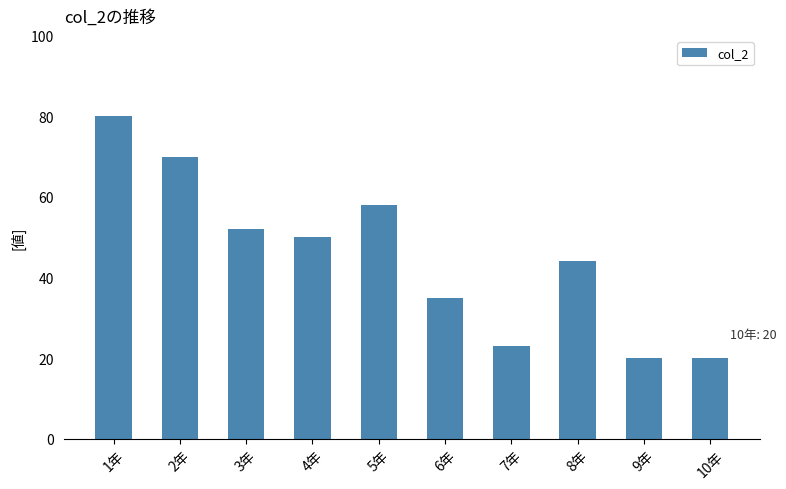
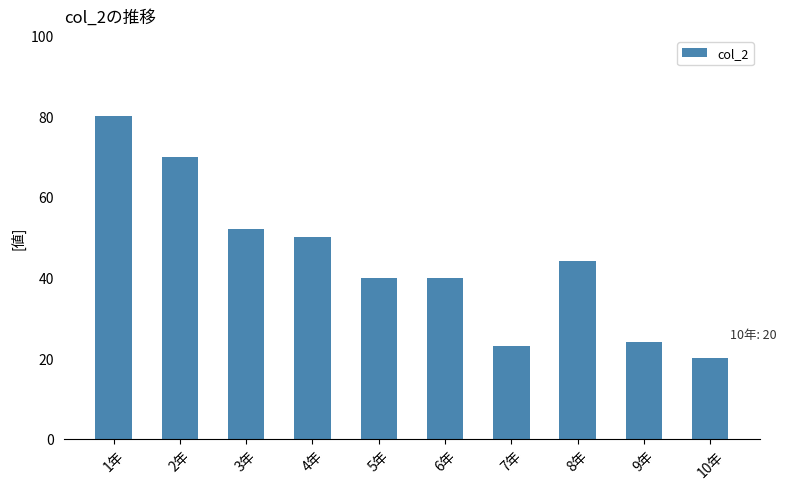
5年: 58 -> 40
6年: 35 -> 40
9年: 20 -> 24
